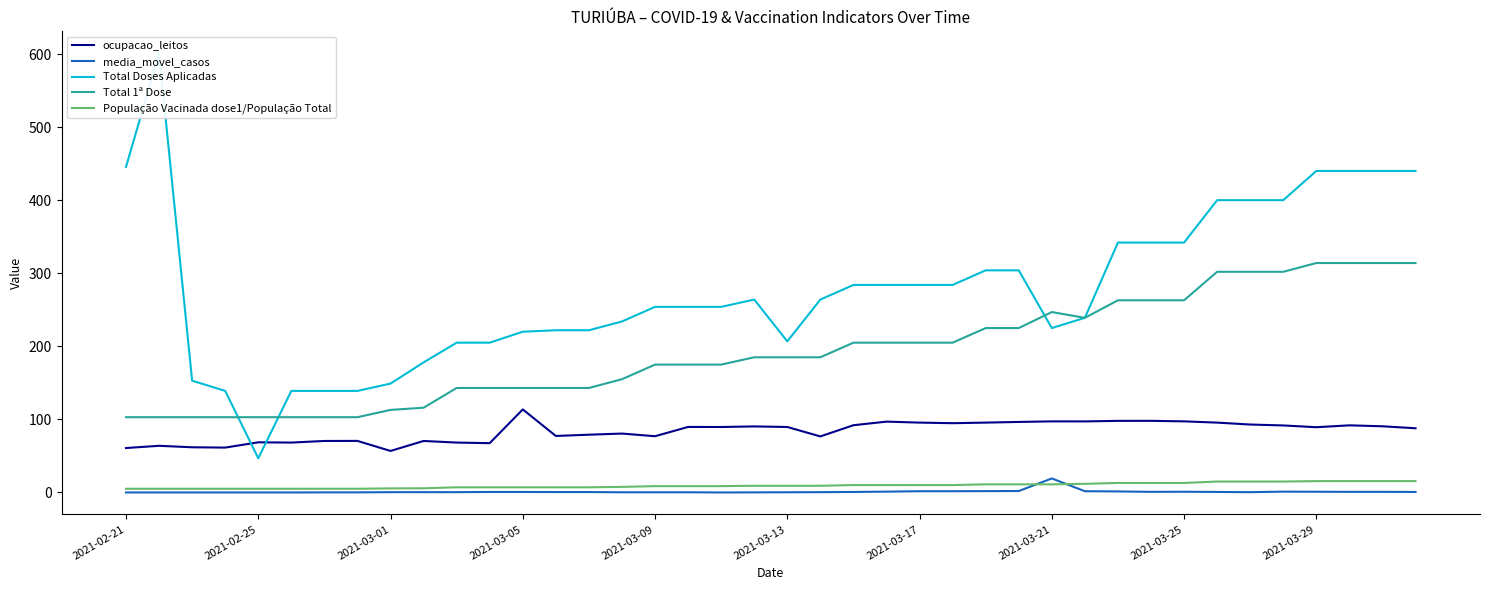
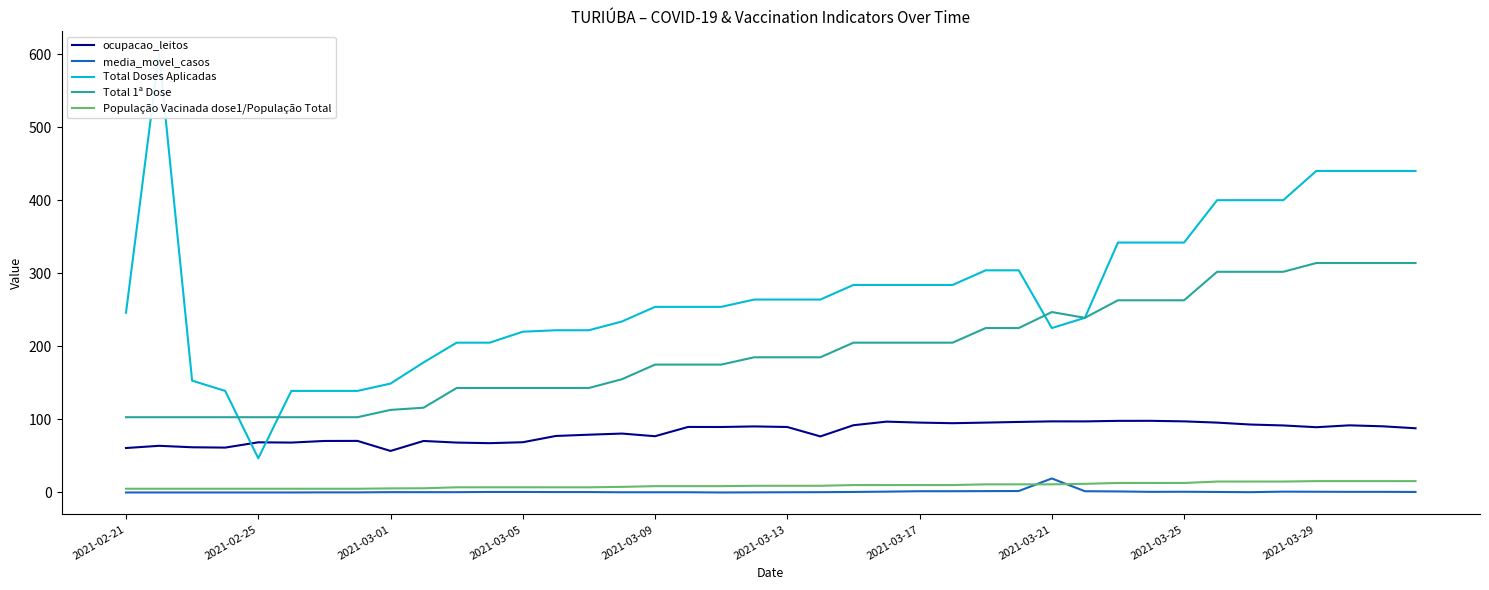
Total Doses Aplicadas, 2021-02-21: 450 -> 250
ocupacao_leitos, 2021-03-05: 110 -> 70
Total Doses Aplicadas, 2021-03-13: 210 -> 260
